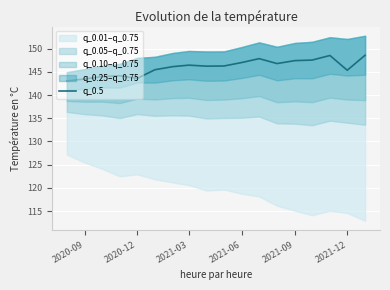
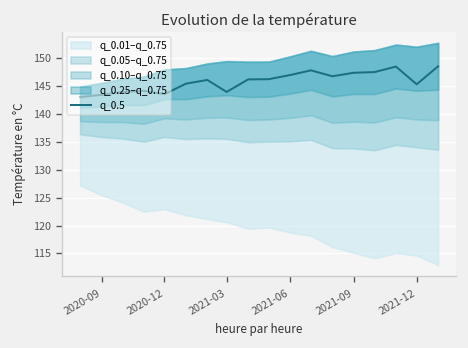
q_0.5, 2021-03: 146 -> 144
